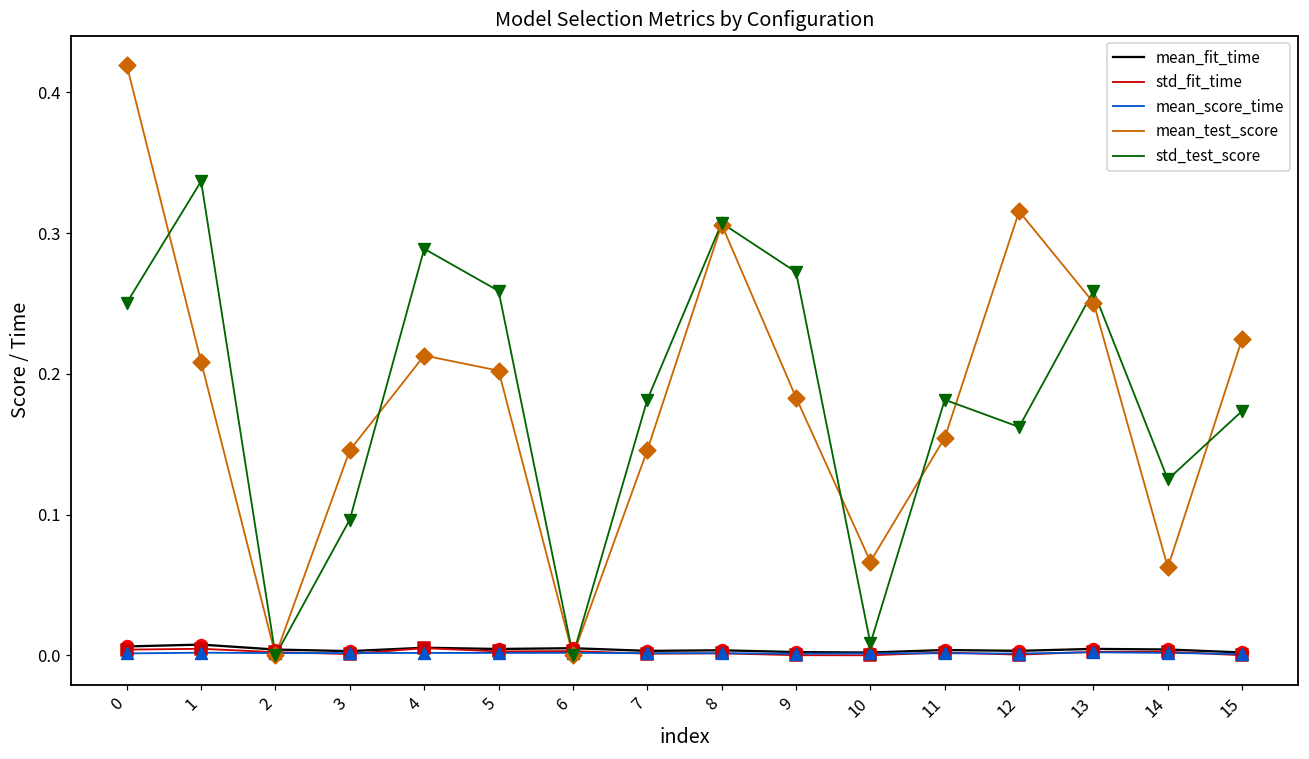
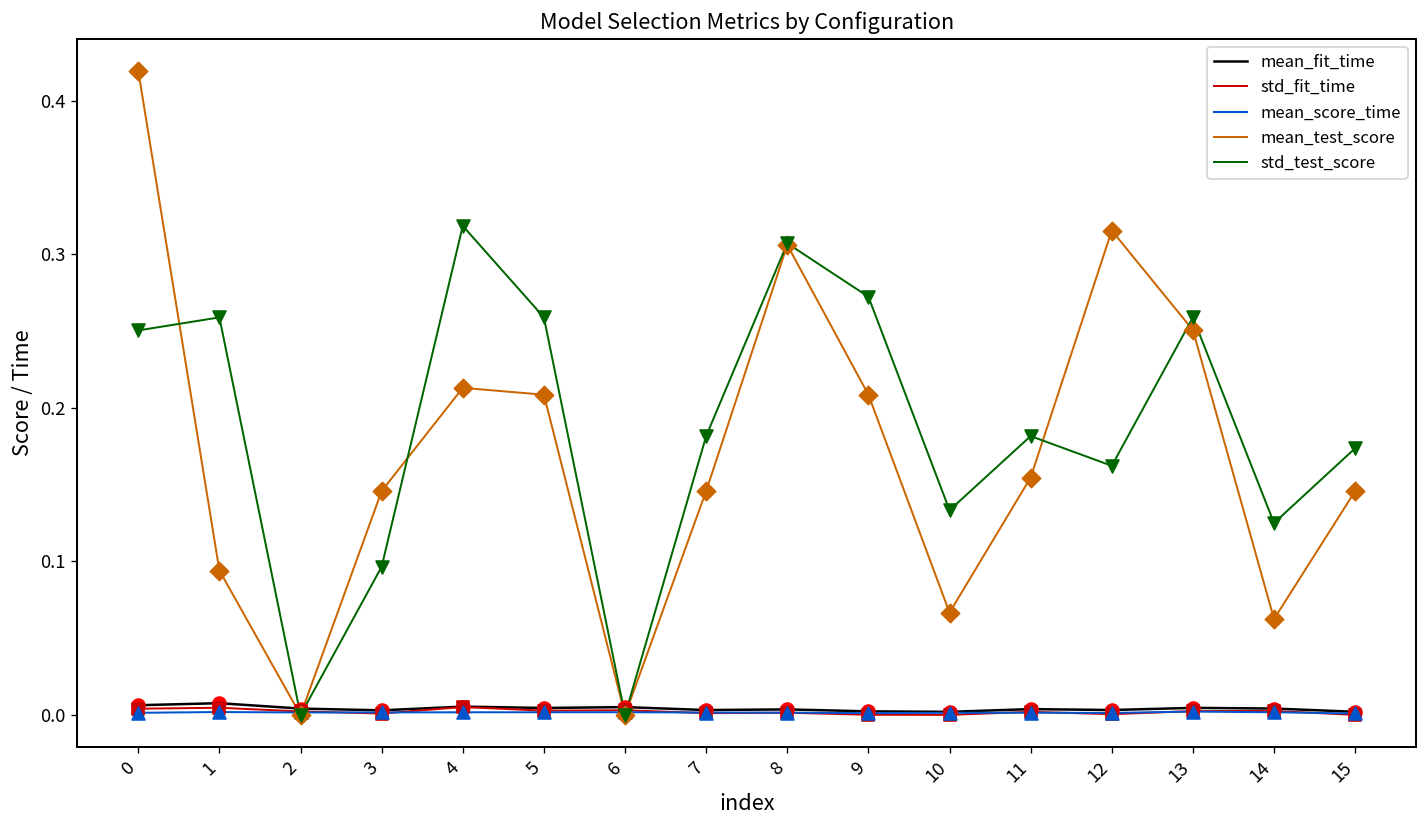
mean_test_score, 1: 0.209 -> 0.094
std_test_score, 1: 0.337 -> 0.259
std_test_score, 4: 0.289 -> 0.318
mean_test_score, 5: 0.202 -> 0.209
mean_test_score, 9: 0.183 -> 0.209
std_test_score, 10: 0.008 -> 0.133
mean_test_score, 15: 0.225 -> 0.146
